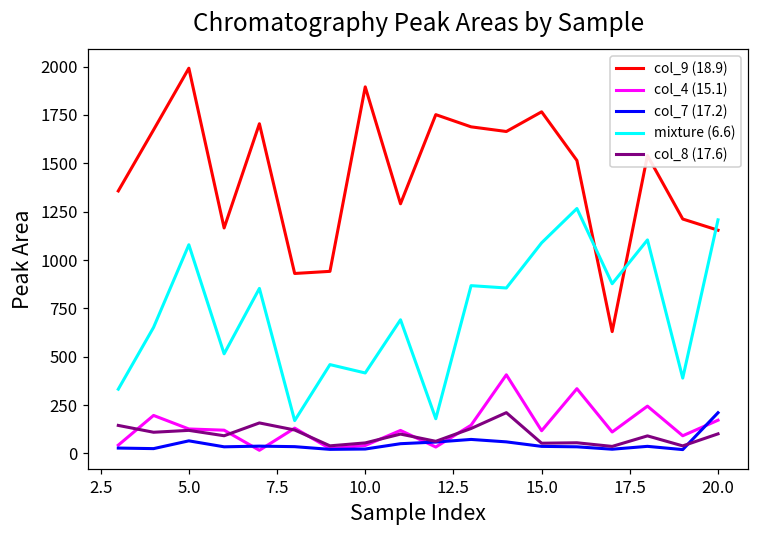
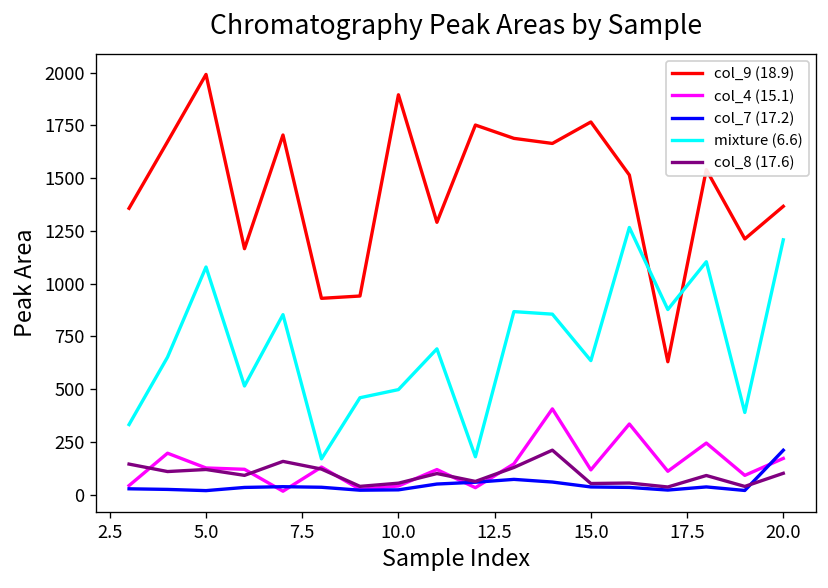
col_7 (17.2), 5.0: 70 -> 20
mixture (6.6), 10.0: 420 -> 500
mixture (6.6), 15.0: 1090 -> 640
col_9 (18.9), 20.0: 1150 -> 1370
